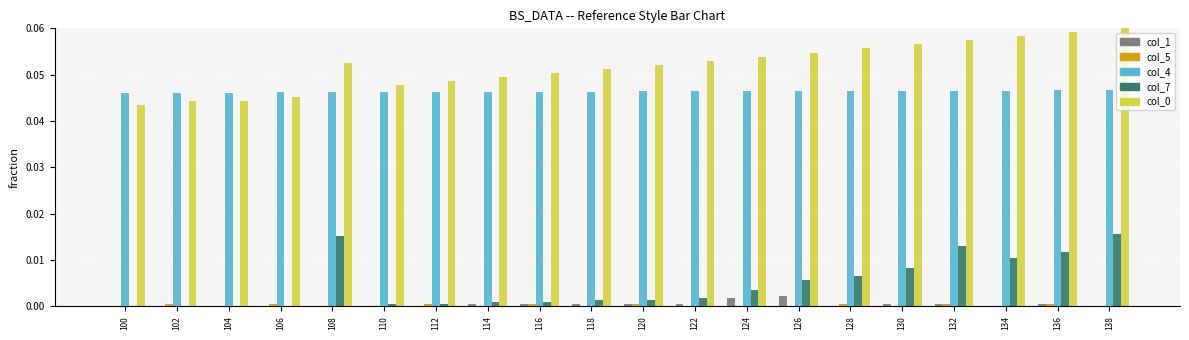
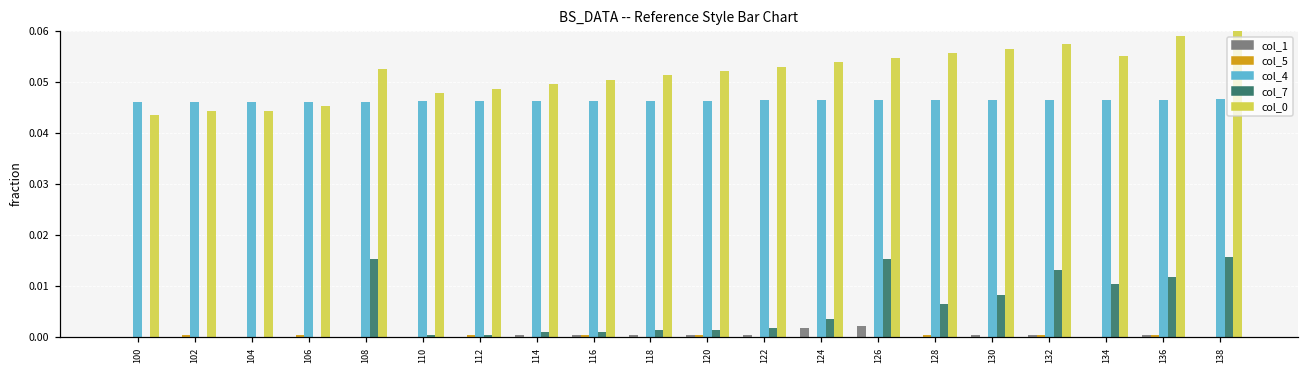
col_7, 126: 0.006 -> 0.015
col_0, 134: 0.058 -> 0.055
